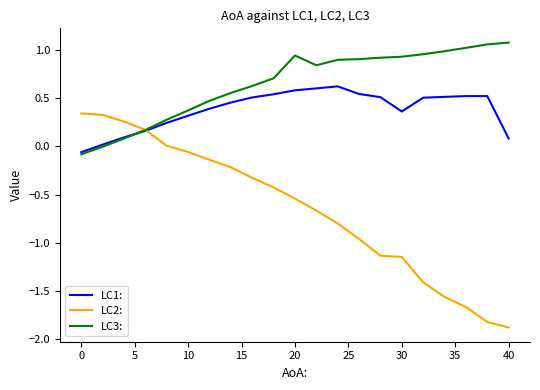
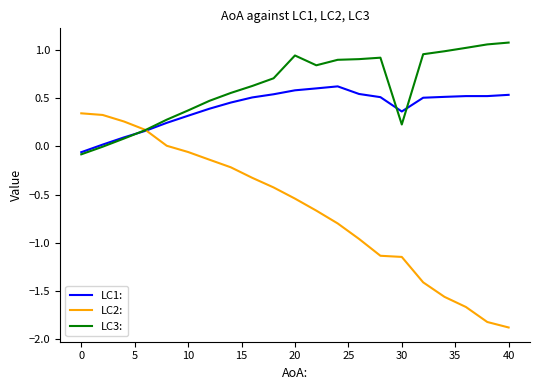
LC3:, 30: 0.9 -> 0.2
LC1:, 40: 0.1 -> 0.5
